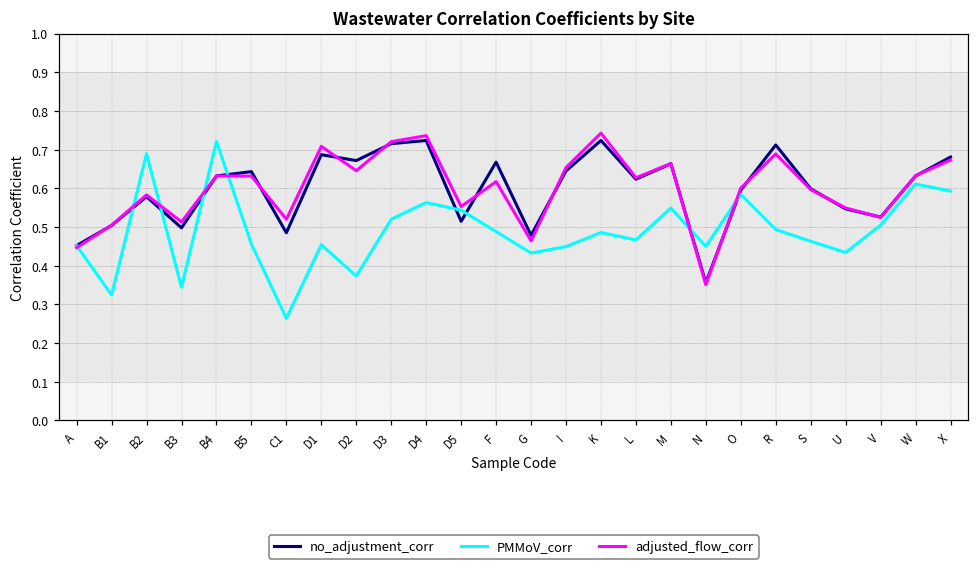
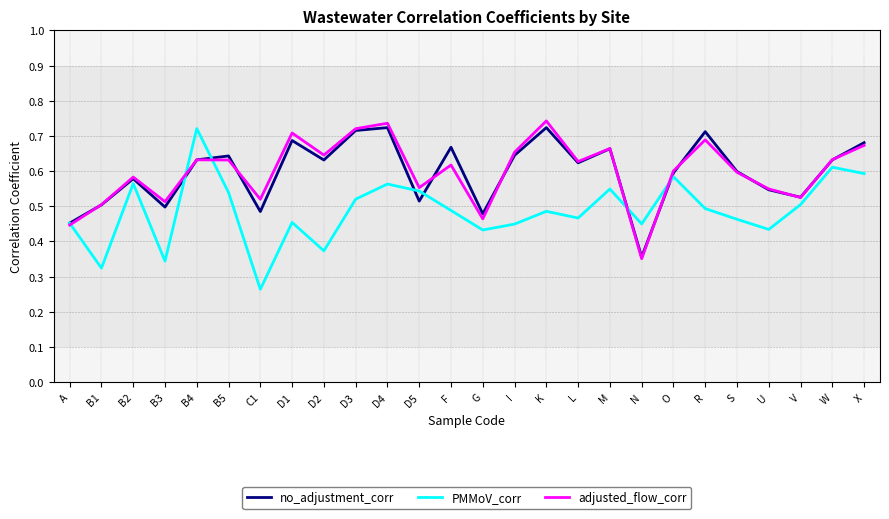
PMMoV_corr, B2: 0.69 -> 0.56
PMMoV_corr, B5: 0.46 -> 0.54
no_adjustment_corr, D2: 0.67 -> 0.63
